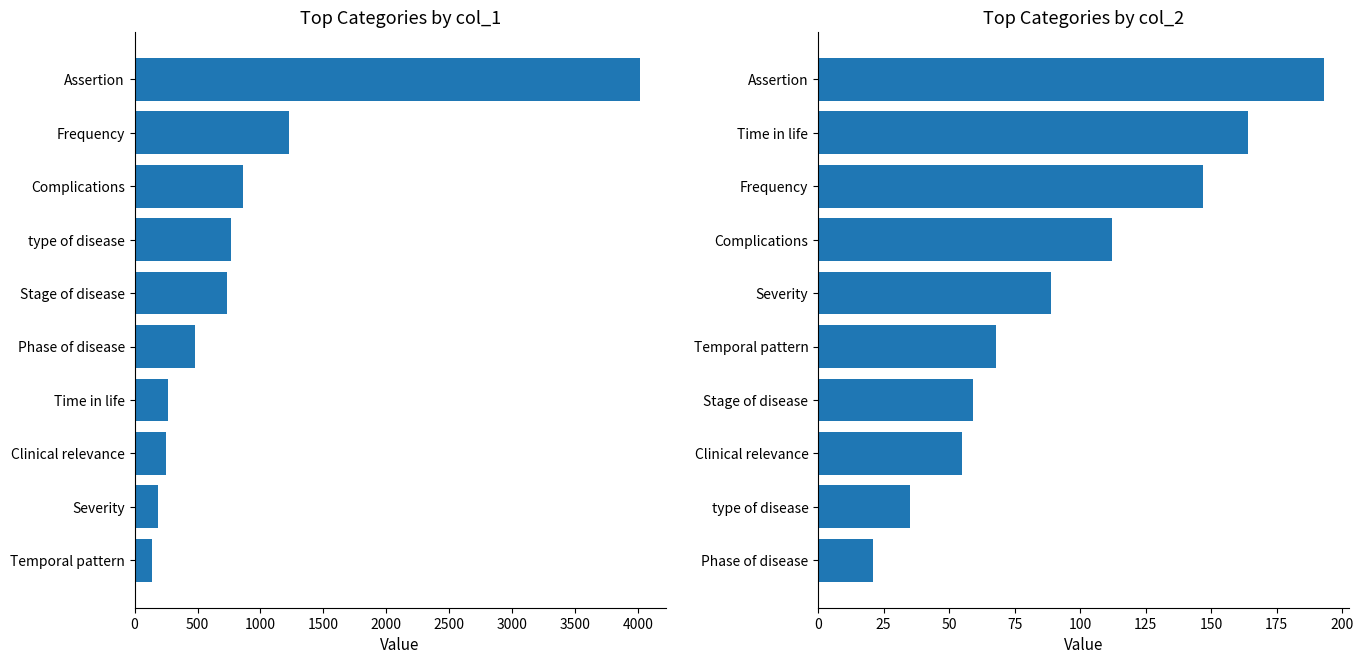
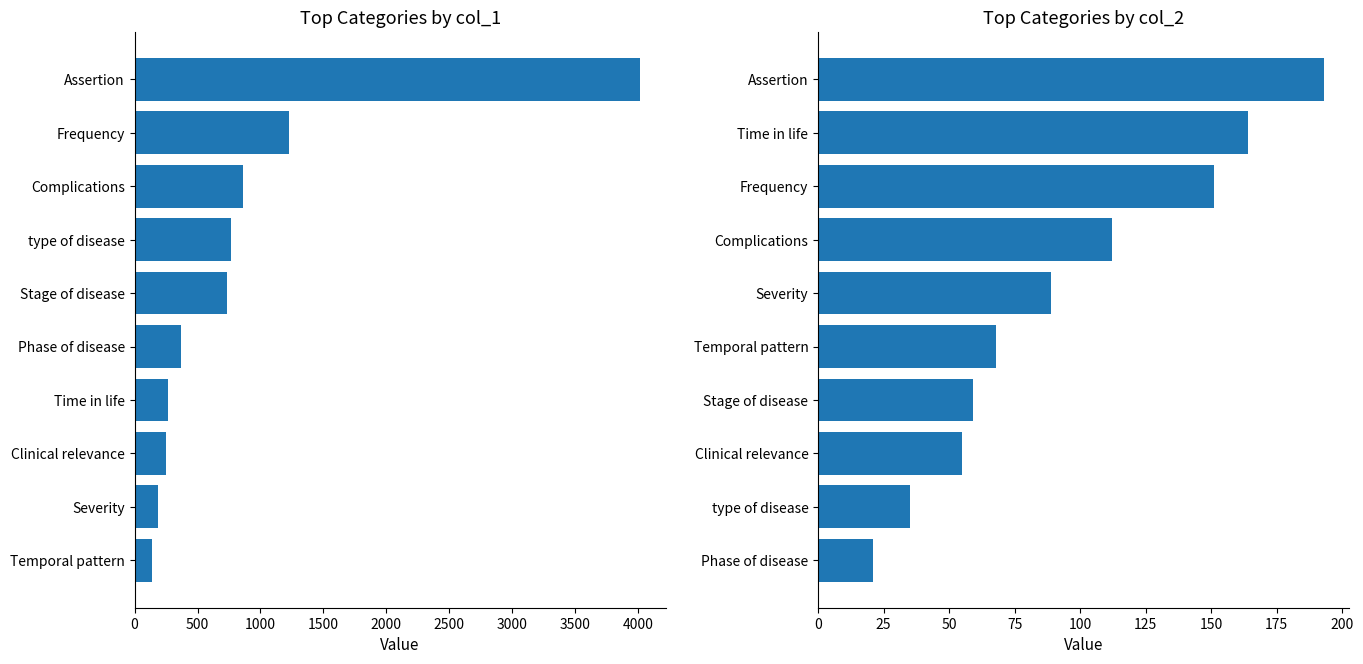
Top Categories by col_1, Phase of disease: 480 -> 370
Top Categories by col_2, Frequency: 147 -> 151
